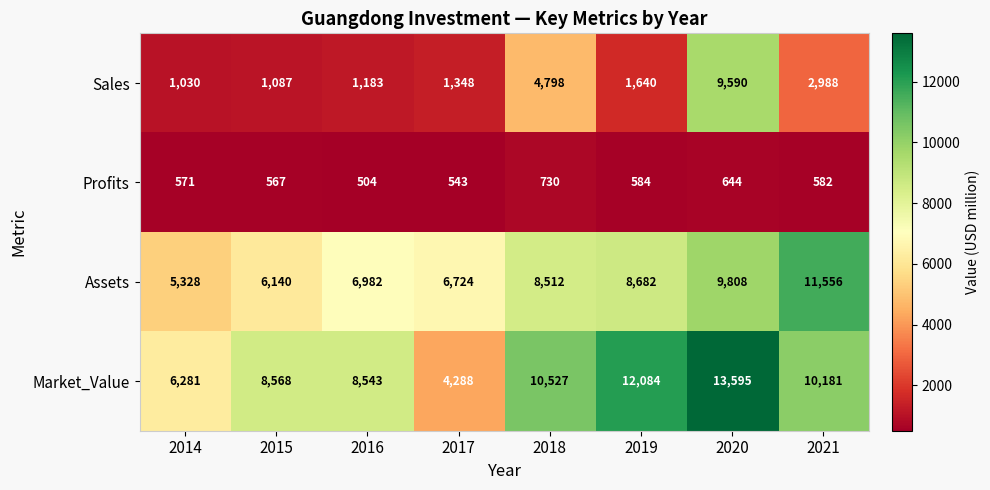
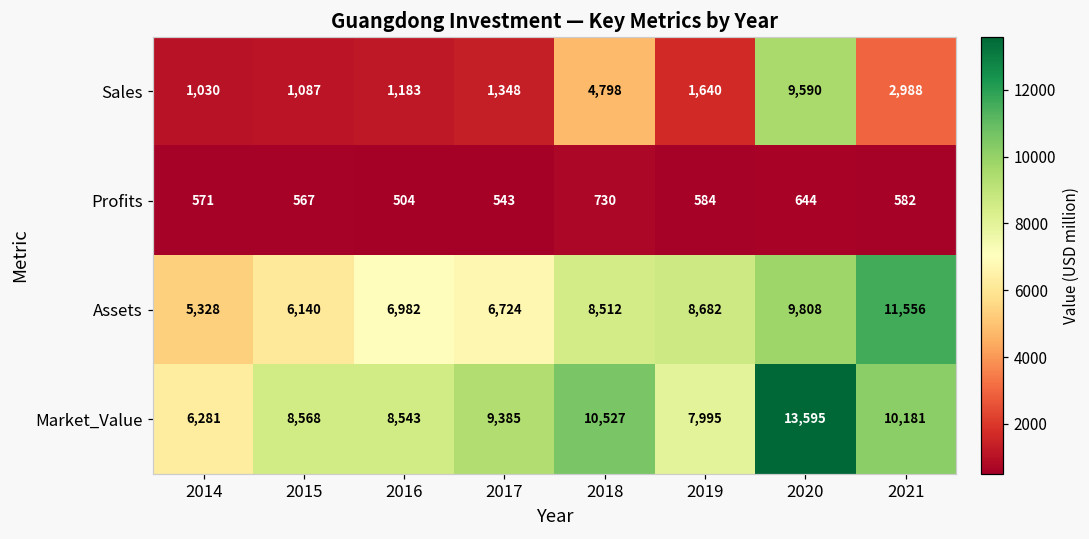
Market_Value, 2017: 4,288 -> 9,385
Market_Value, 2019: 12,084 -> 7,995
